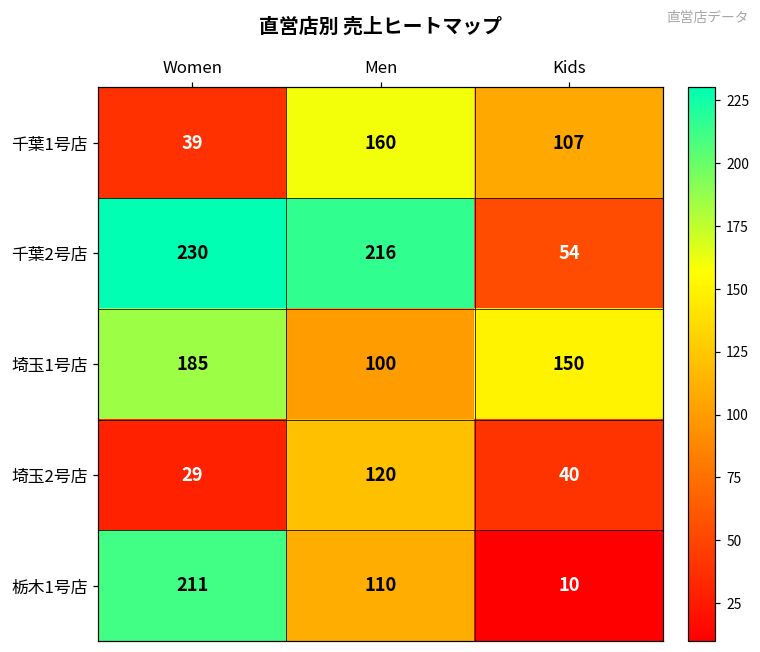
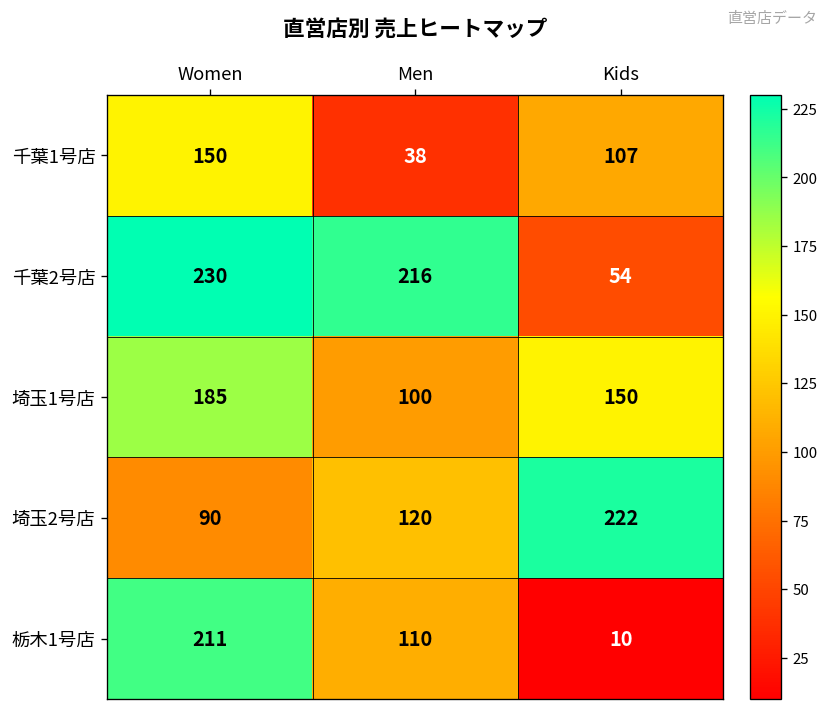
千葉1号店, Women: 39 -> 150
千葉1号店, Men: 160 -> 38
埼玉2号店, Women: 29 -> 90
埼玉2号店, Kids: 40 -> 222
